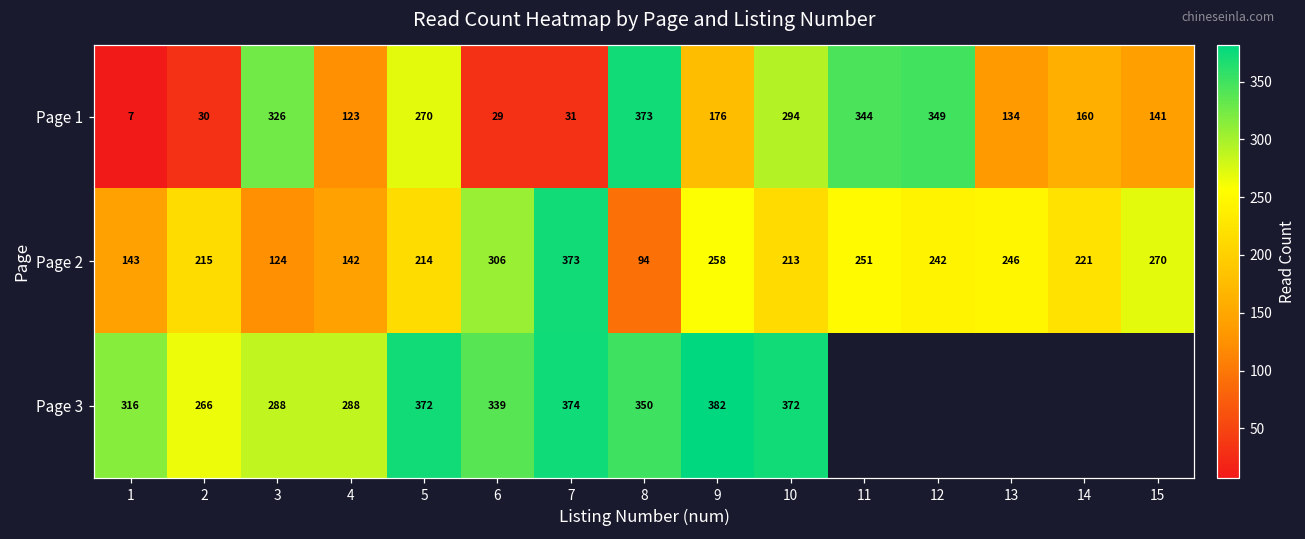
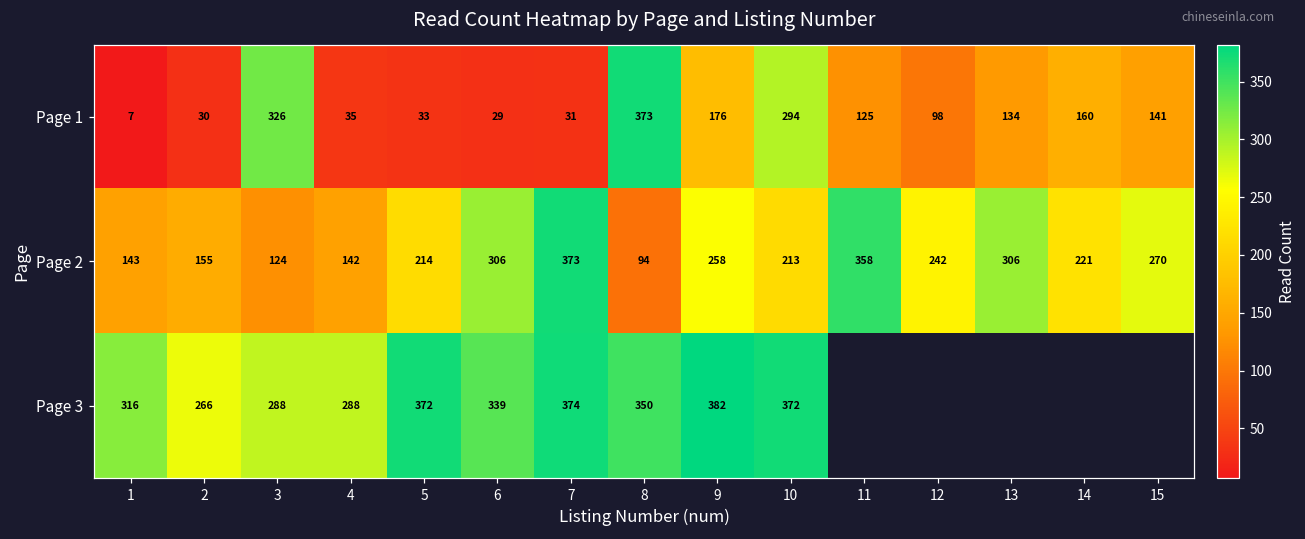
Page 1, 4: 123 -> 35
Page 1, 5: 270 -> 33
Page 1, 11: 344 -> 125
Page 1, 12: 349 -> 98
Page 2, 2: 215 -> 155
Page 2, 11: 251 -> 358
Page 2, 13: 246 -> 306
